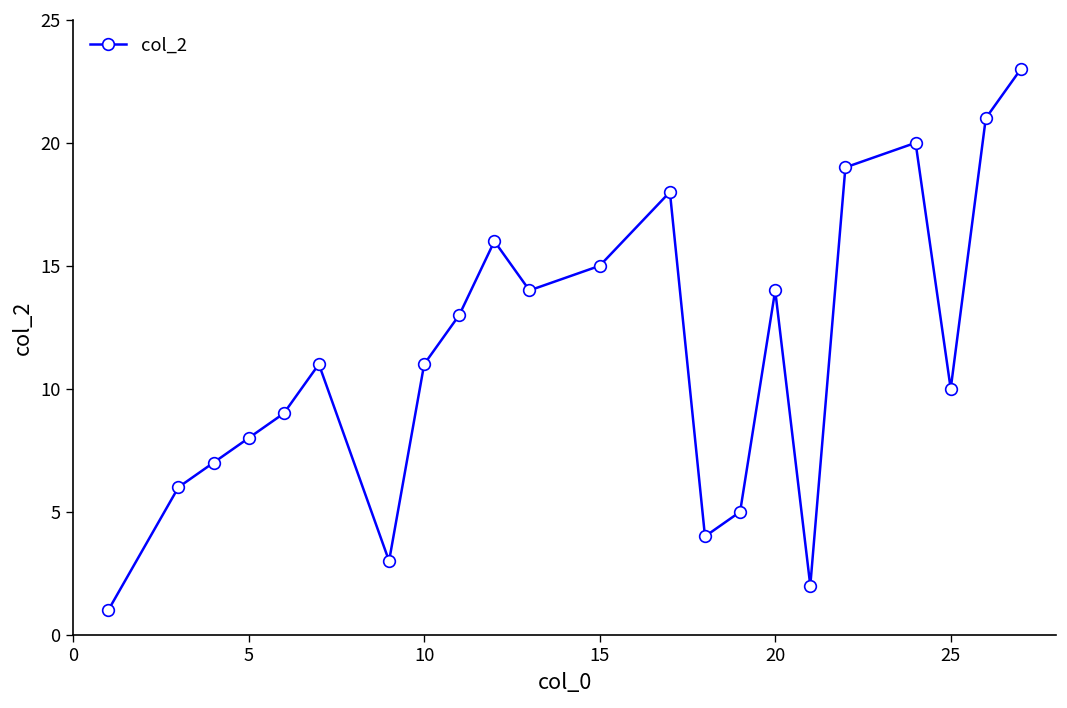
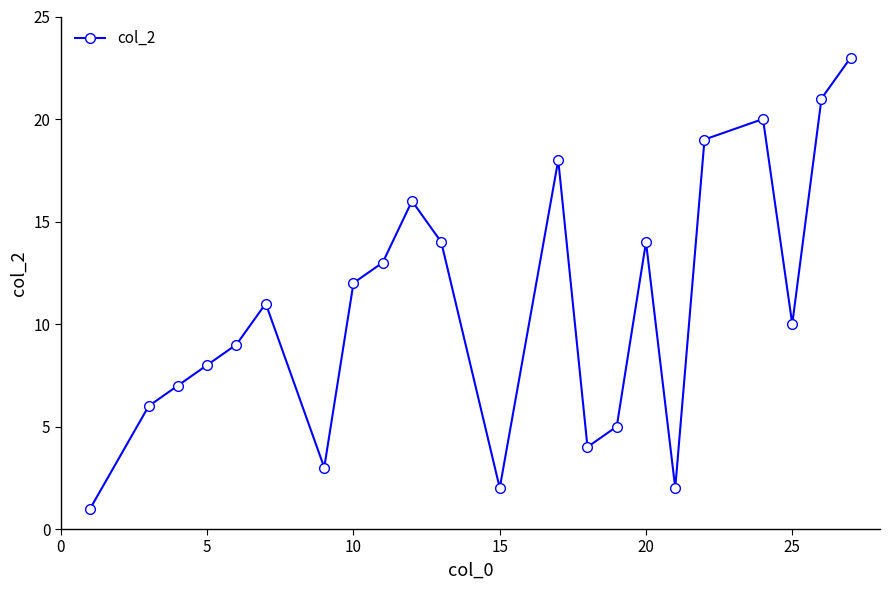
10: 11 -> 12
15: 15 -> 2
